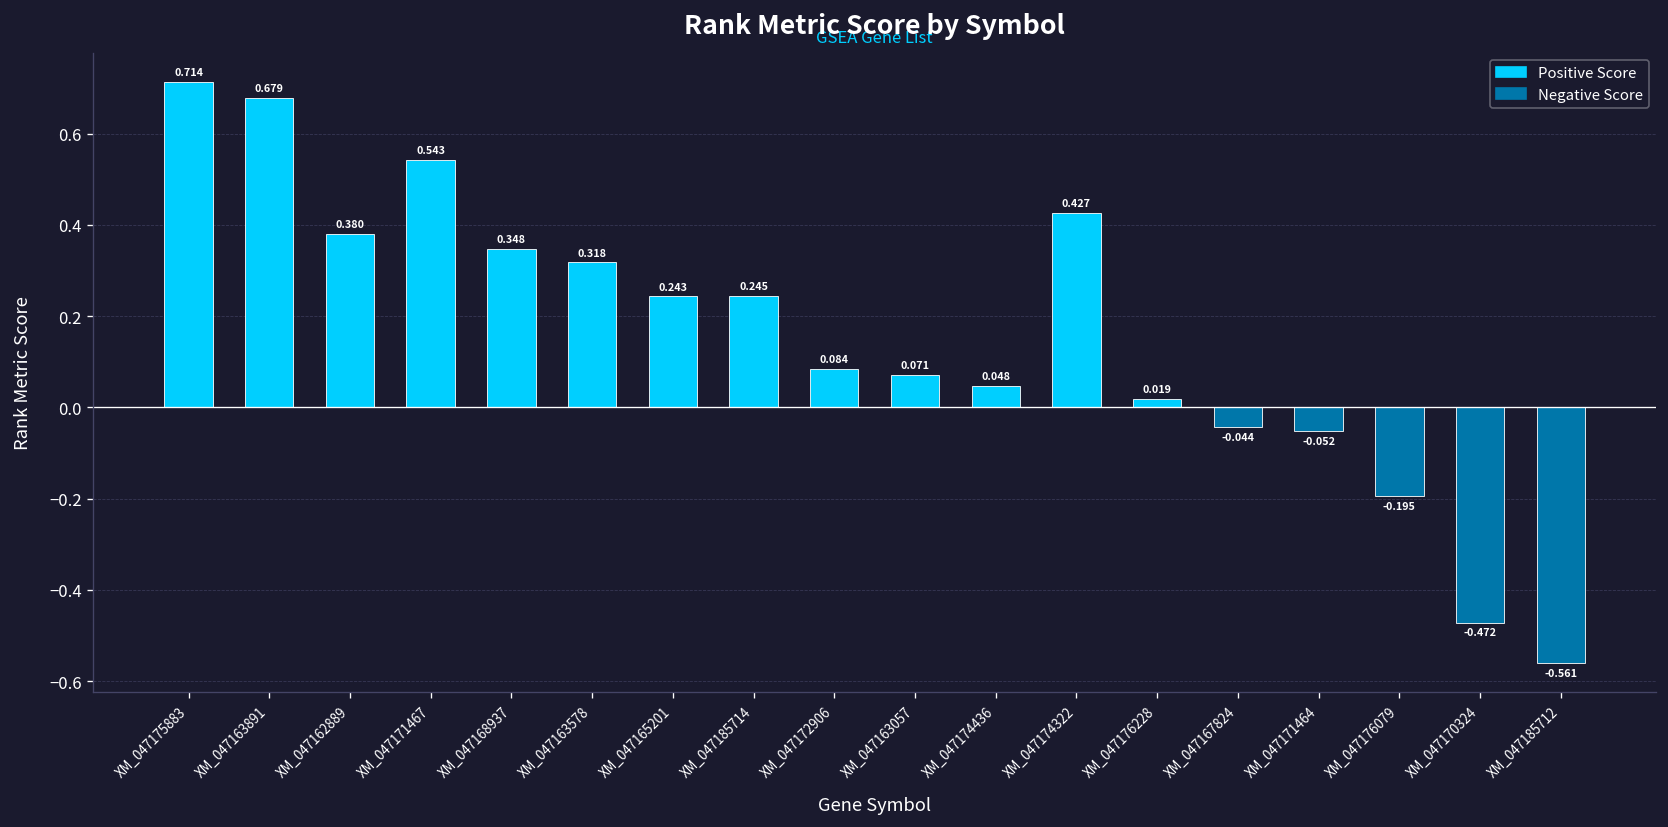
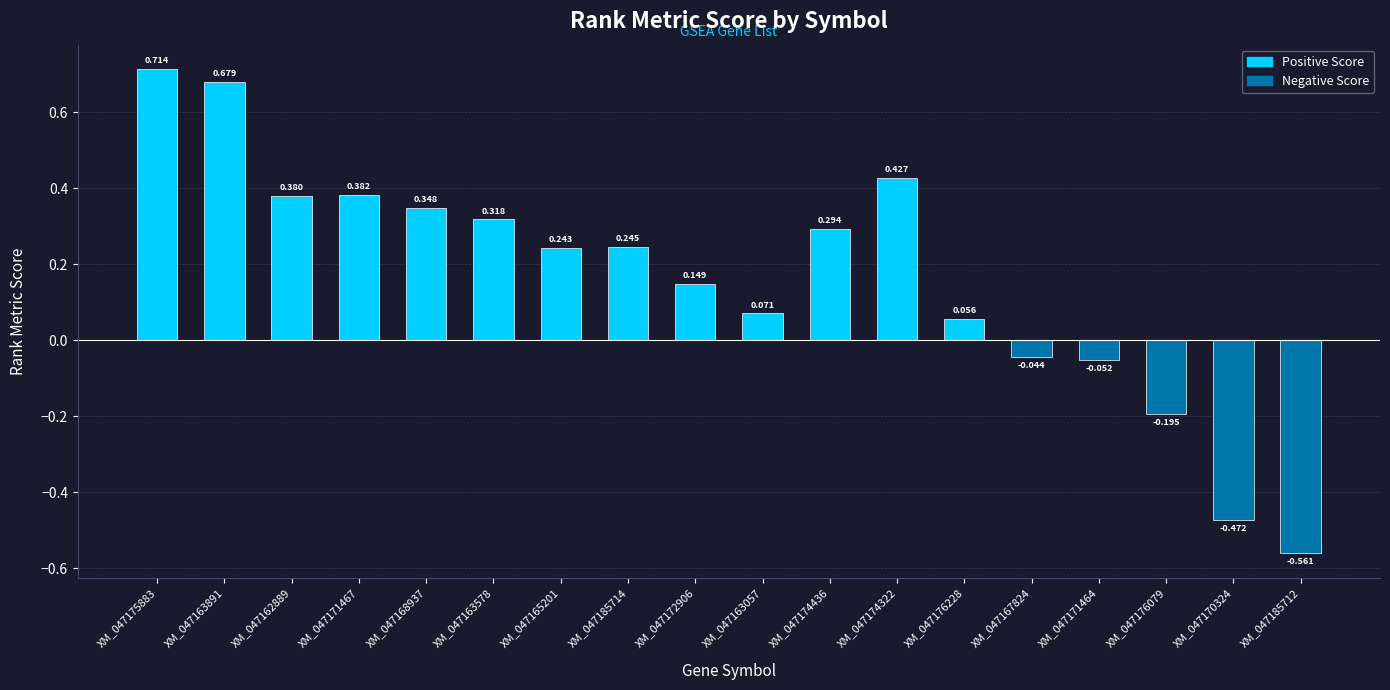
XM_047171467: 0.543 -> 0.382
XM_047172906: 0.084 -> 0.149
XM_047174436: 0.048 -> 0.294
XM_047176228: 0.019 -> 0.056
